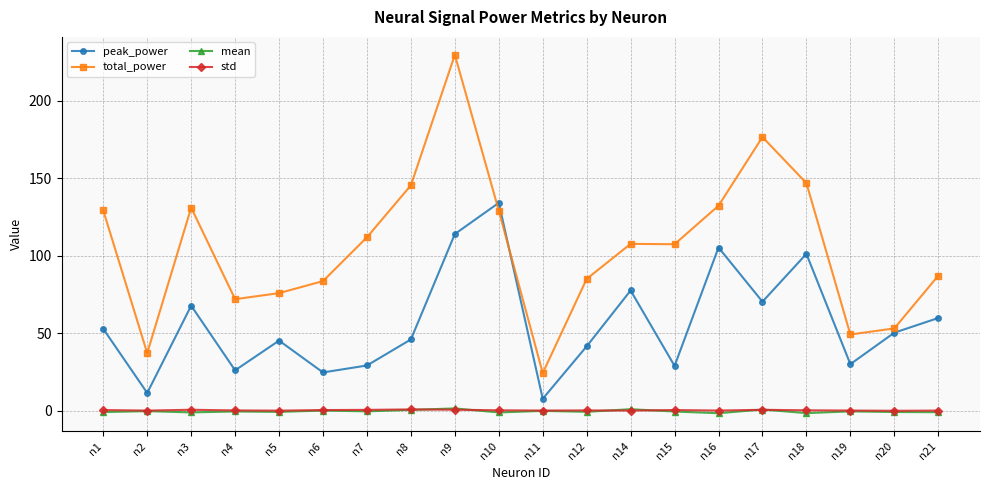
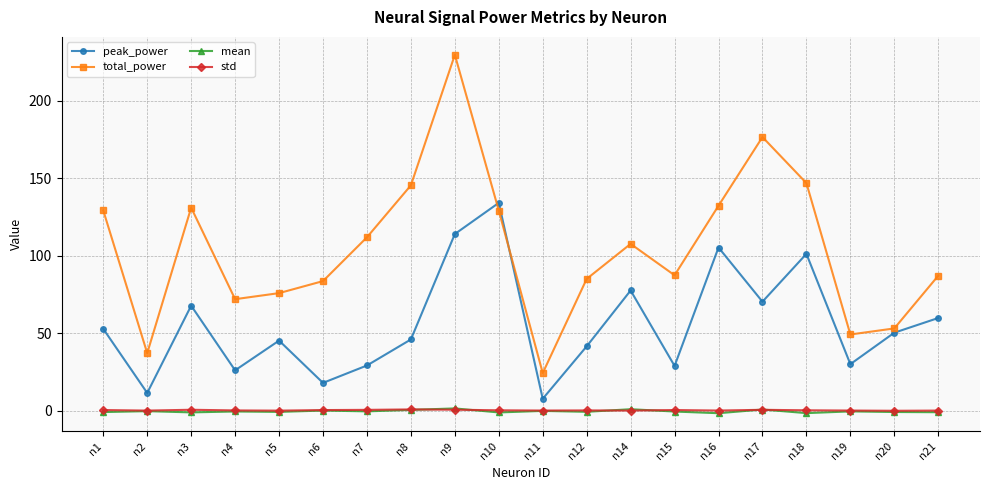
peak_power, n6: 25 -> 18
total_power, n15: 108 -> 88
